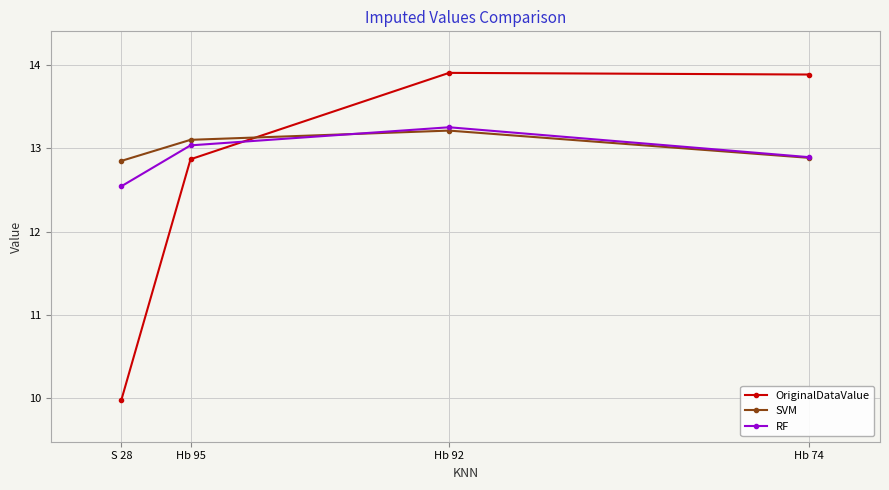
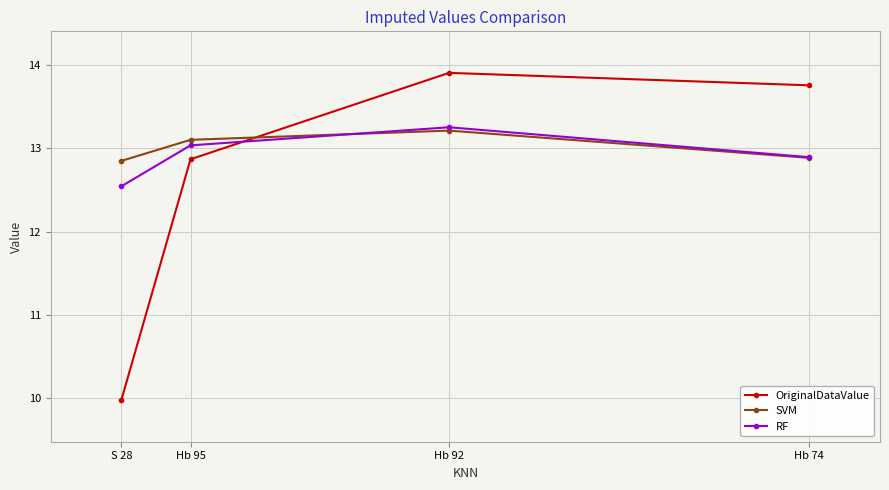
OriginalDataValue, Hb 74: 13.9 -> 13.8
